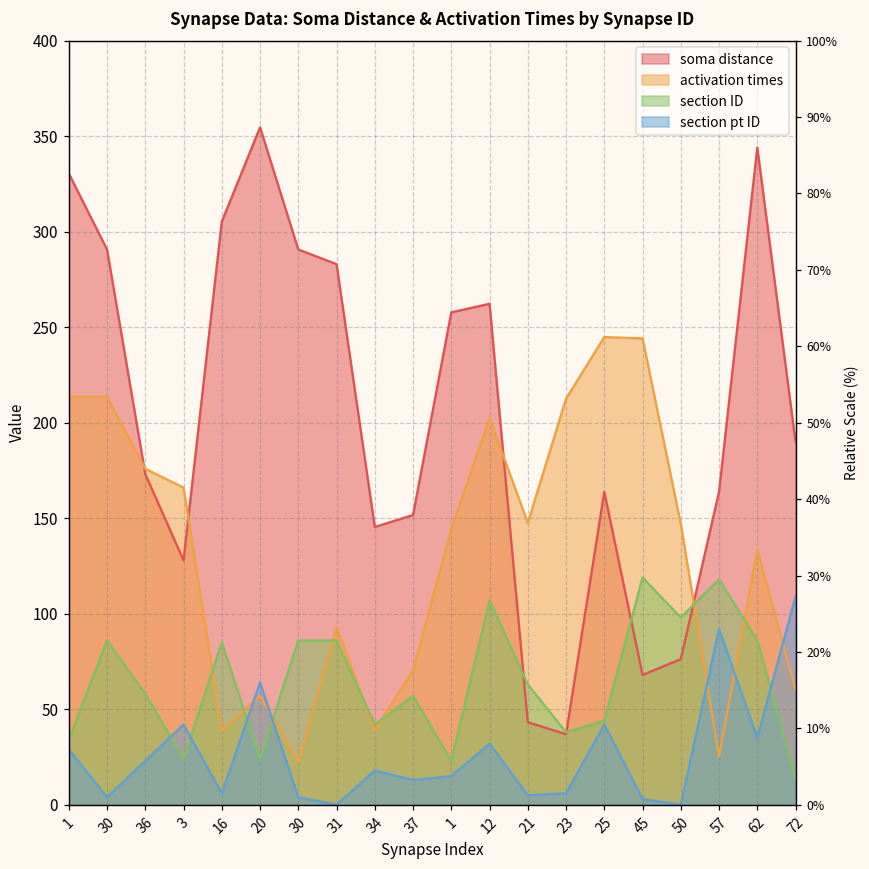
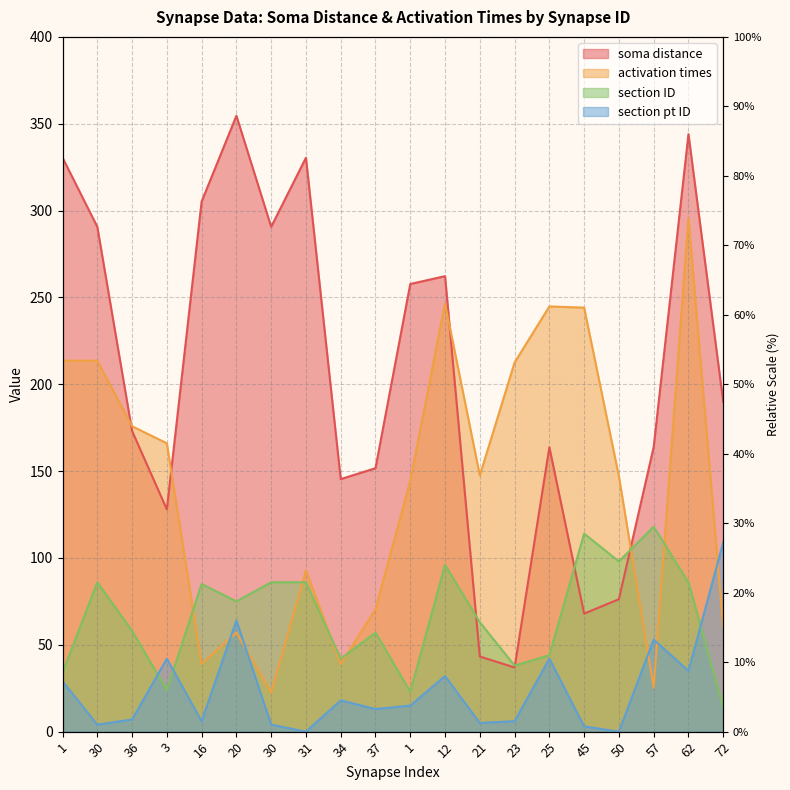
section pt ID, 36: 23 -> 7
section ID, 20: 24 -> 75
soma distance, 31: 283 -> 330
activation times, 12: 202 -> 247
section ID, 12: 107 -> 96
section ID, 45: 119 -> 114
section pt ID, 57: 92 -> 53
activation times, 62: 133 -> 296
